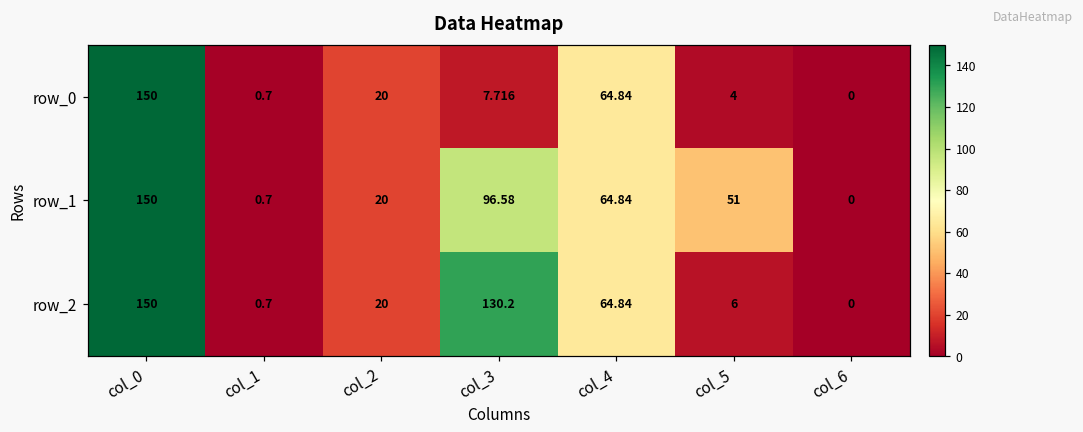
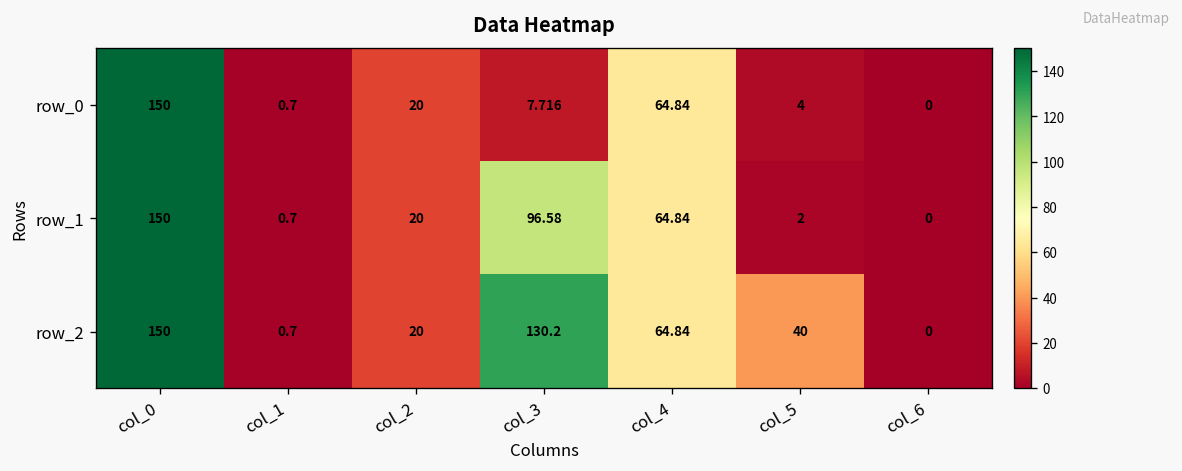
row_1, col_5: 51 -> 2
row_2, col_5: 6 -> 40
